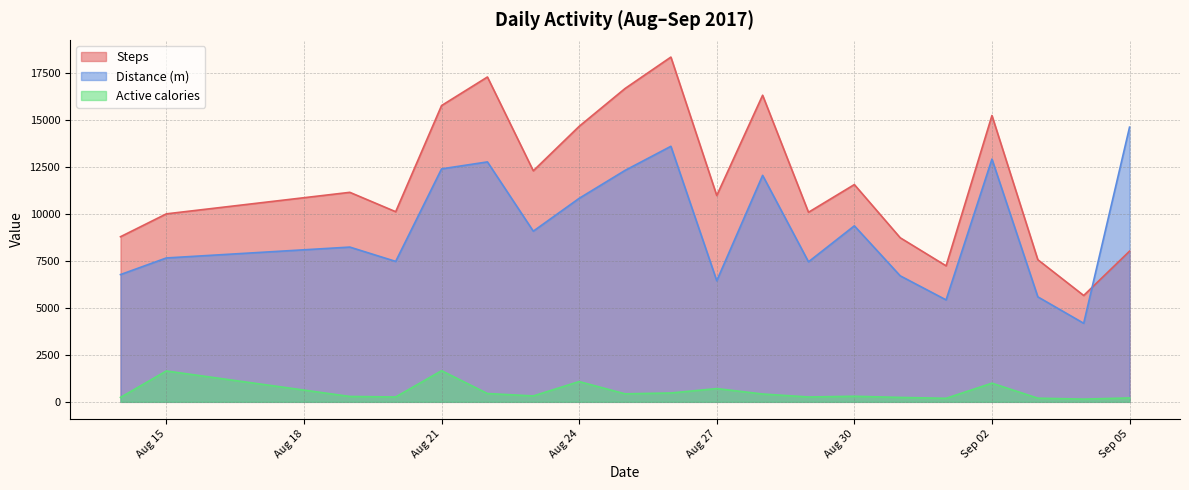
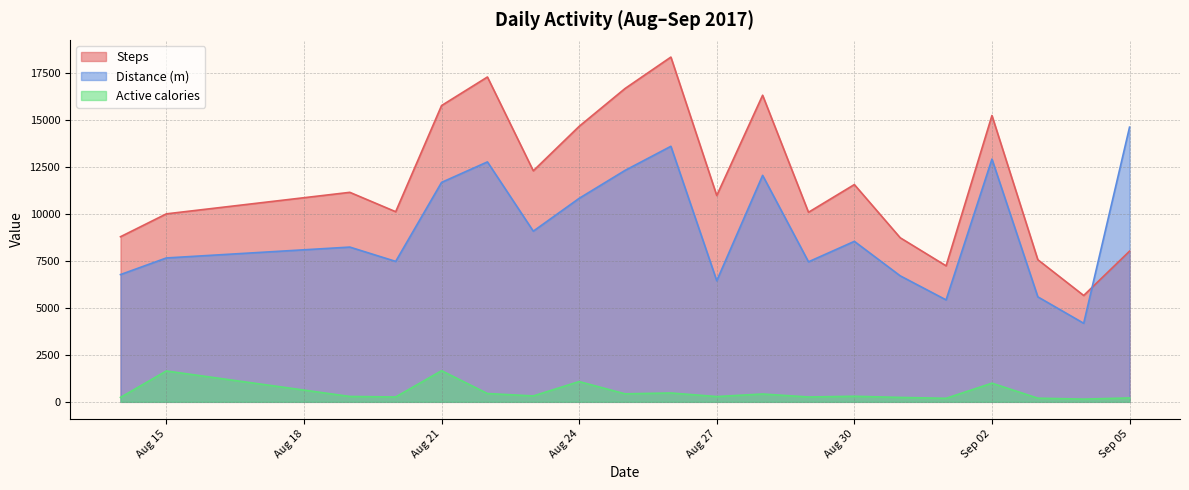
Distance (m), Aug 21: 12400 -> 11700
Active calories, Aug 27: 700 -> 300
Distance (m), Aug 30: 9400 -> 8500
